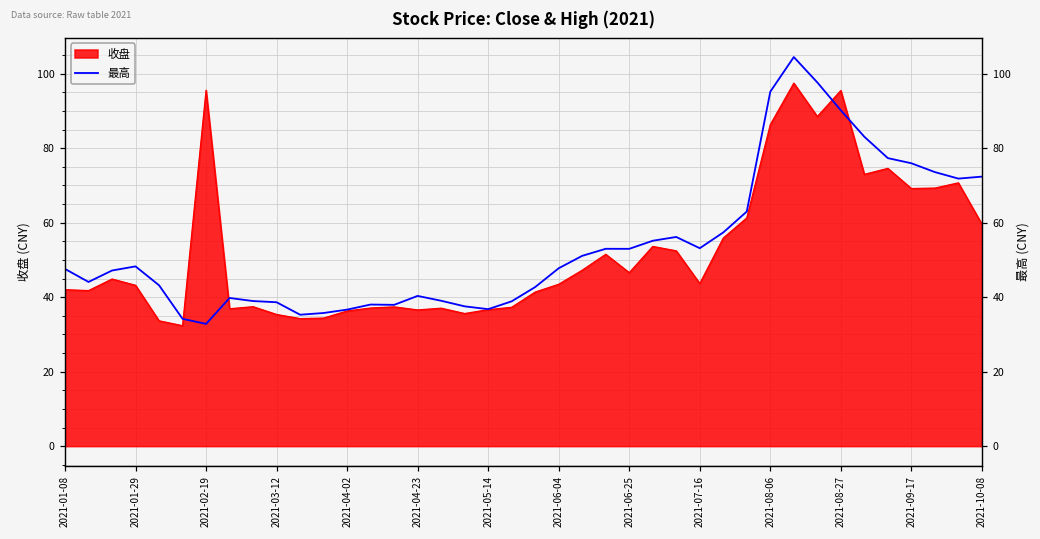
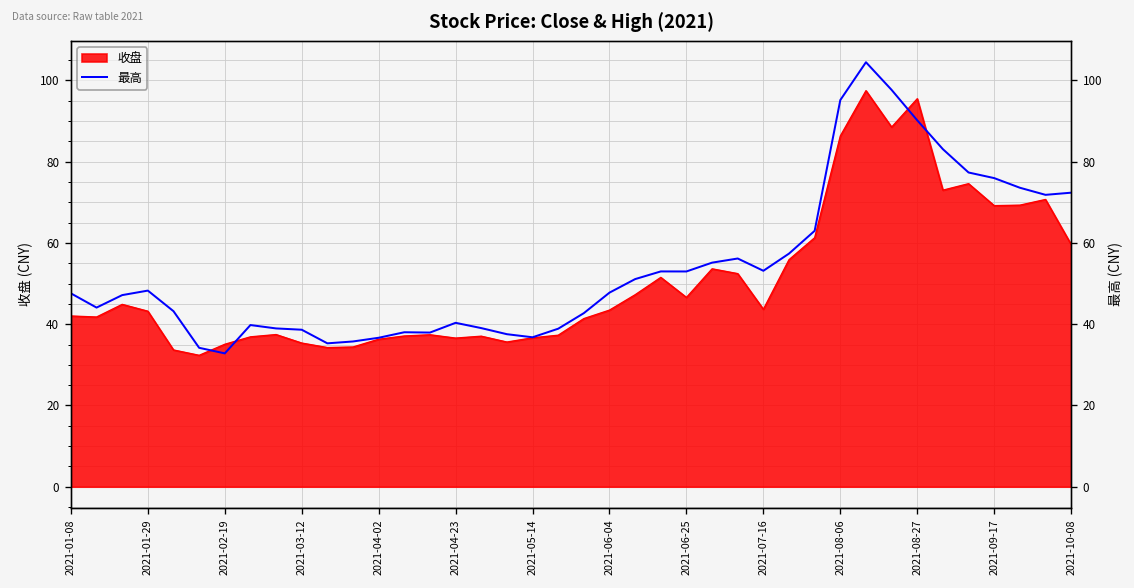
收盘, 2021-02-19: 96 -> 35
